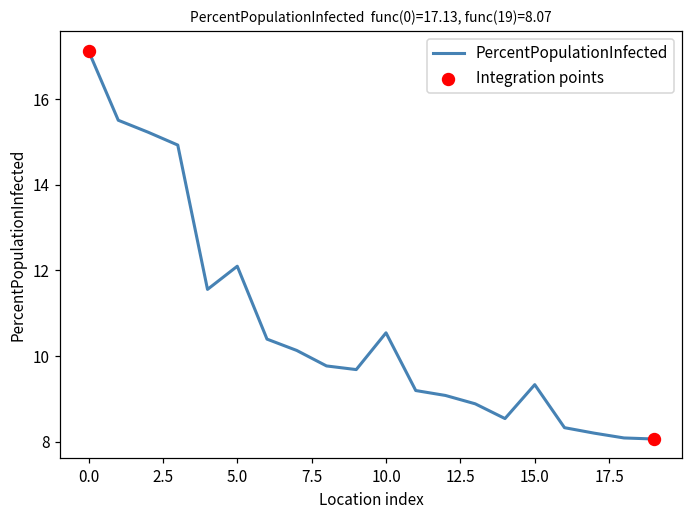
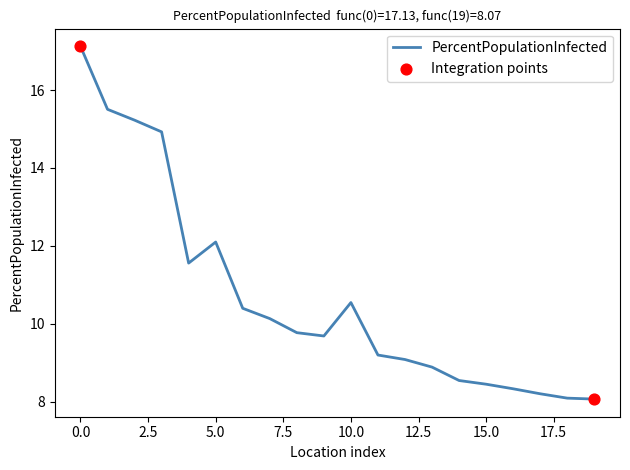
PercentPopulationInfected, 15.0: 9.3 -> 8.4
